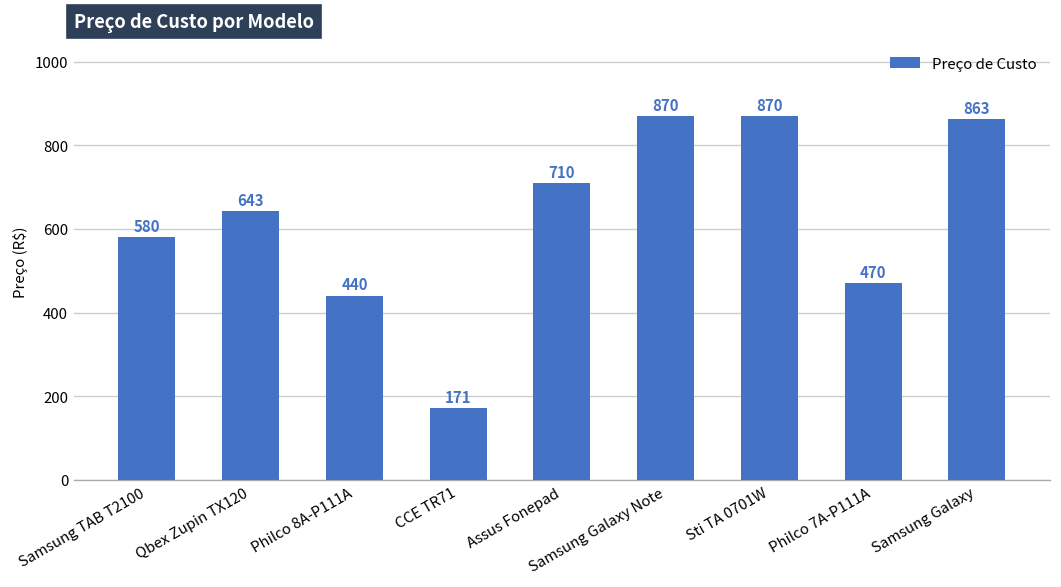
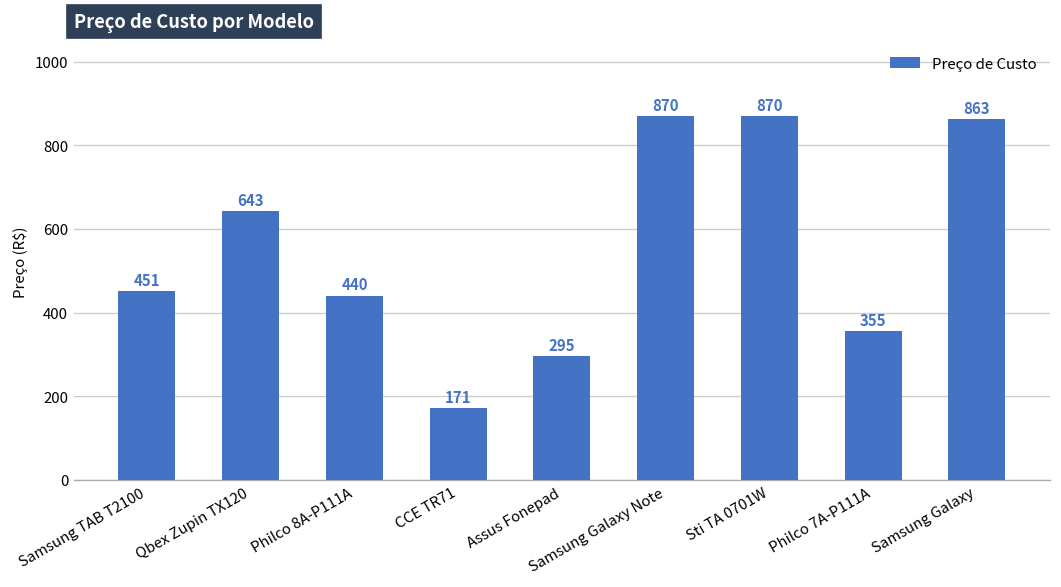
Samsung TAB T2100: 580 -> 451
Assus Fonepad: 710 -> 295
Philco 7A-P111A: 470 -> 355
